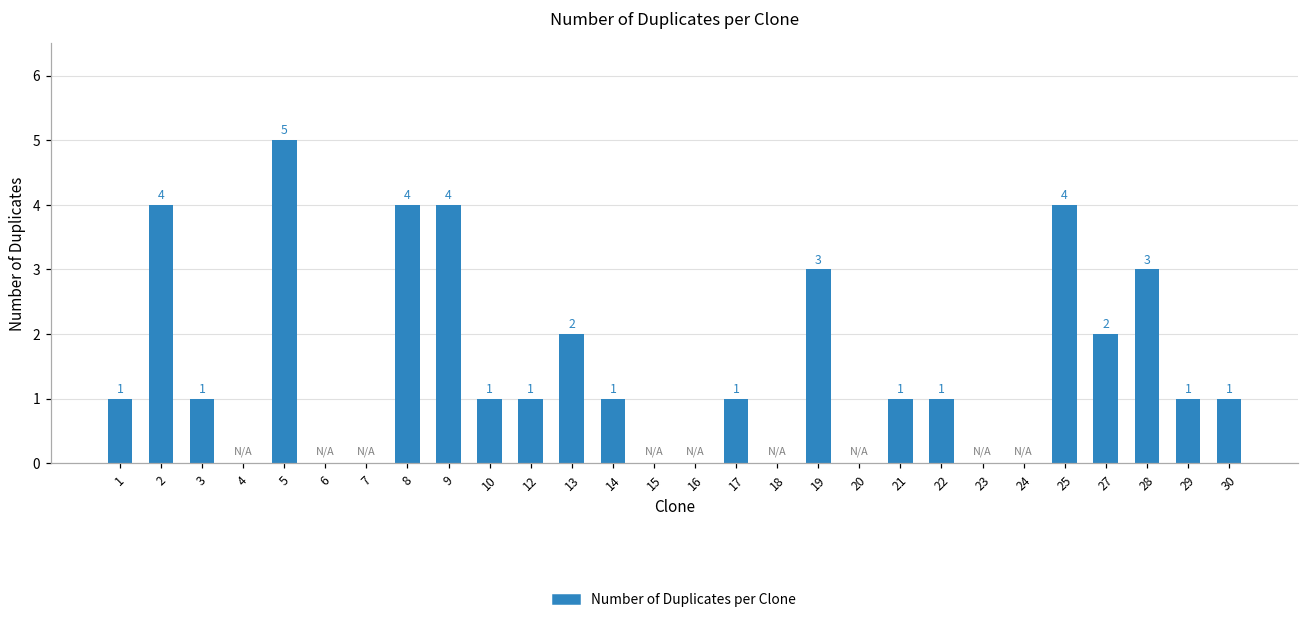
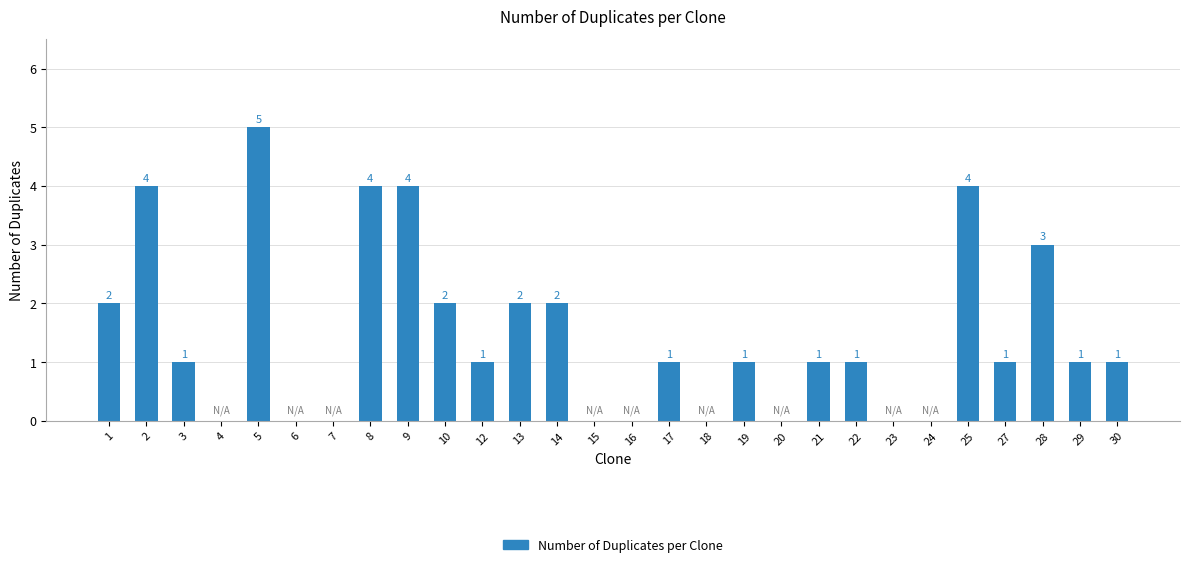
1: 1 -> 2
10: 1 -> 2
14: 1 -> 2
19: 3 -> 1
27: 2 -> 1
